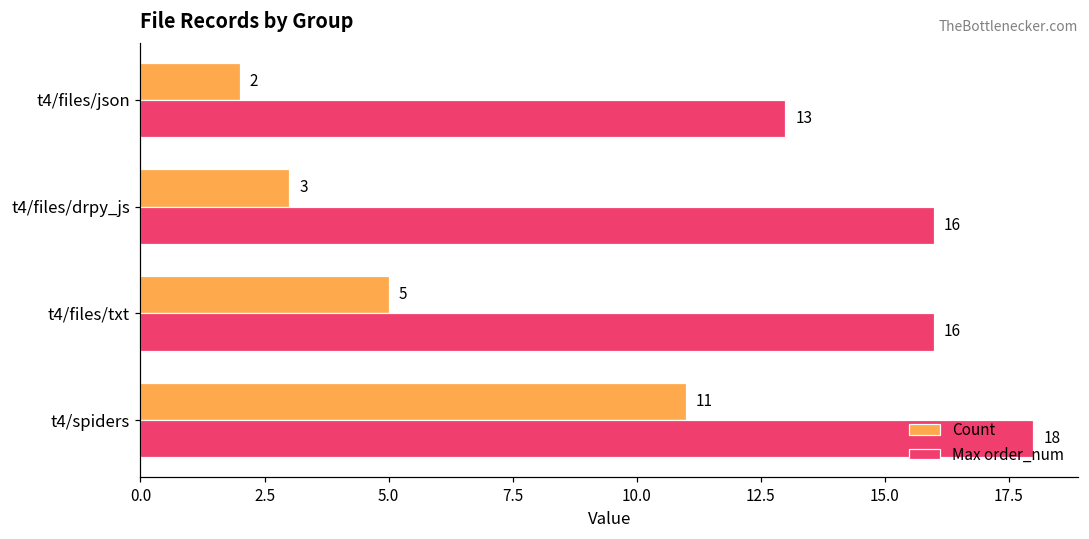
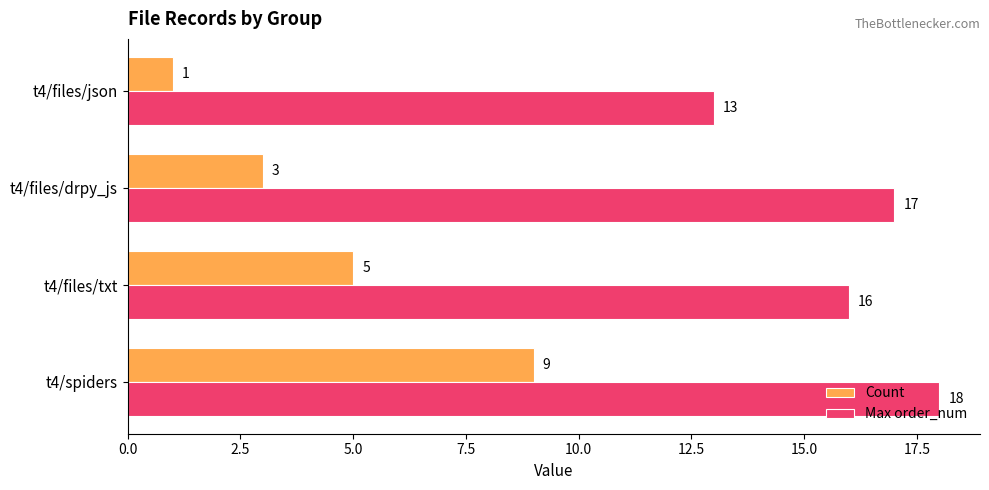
Count, t4/files/json: 2 -> 1
Max order_num, t4/files/drpy_js: 16 -> 17
Count, t4/spiders: 11 -> 9
